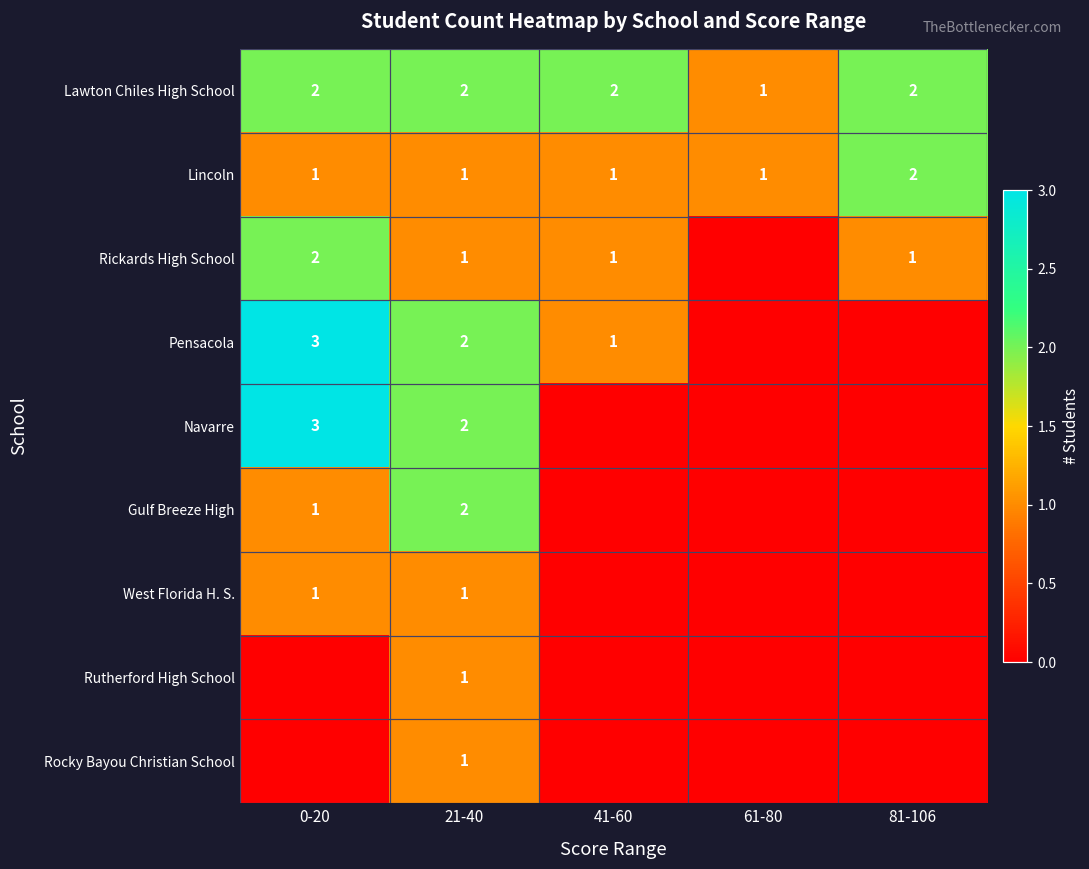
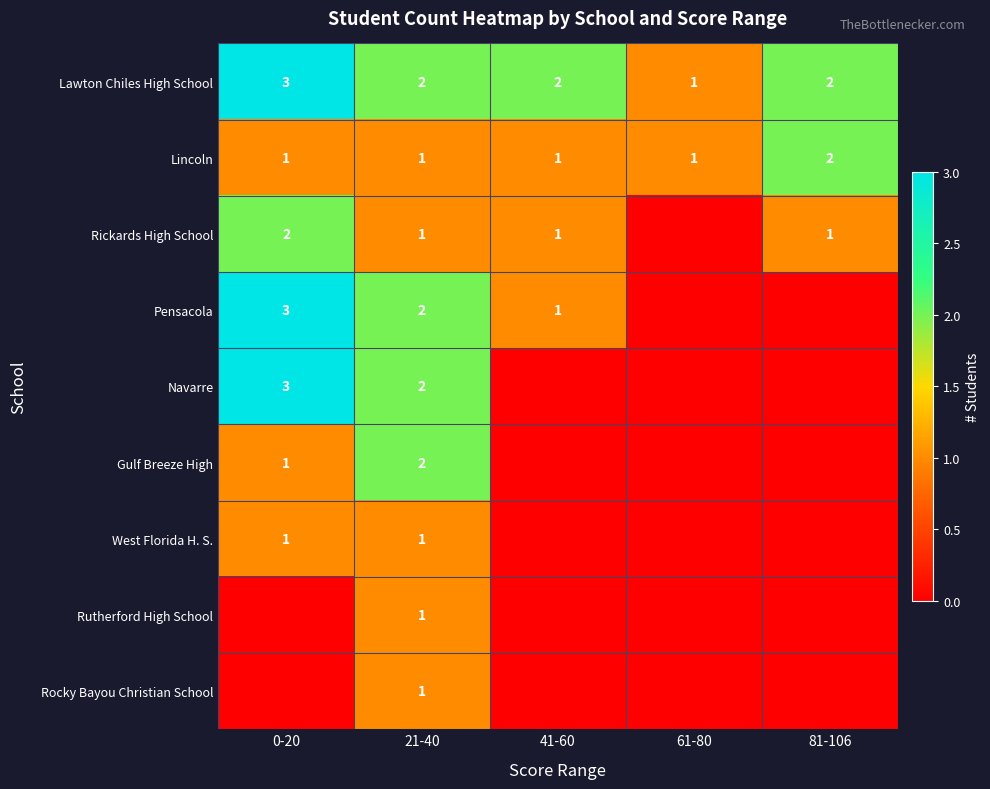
Lawton Chiles High School, 0-20: 2 -> 3
